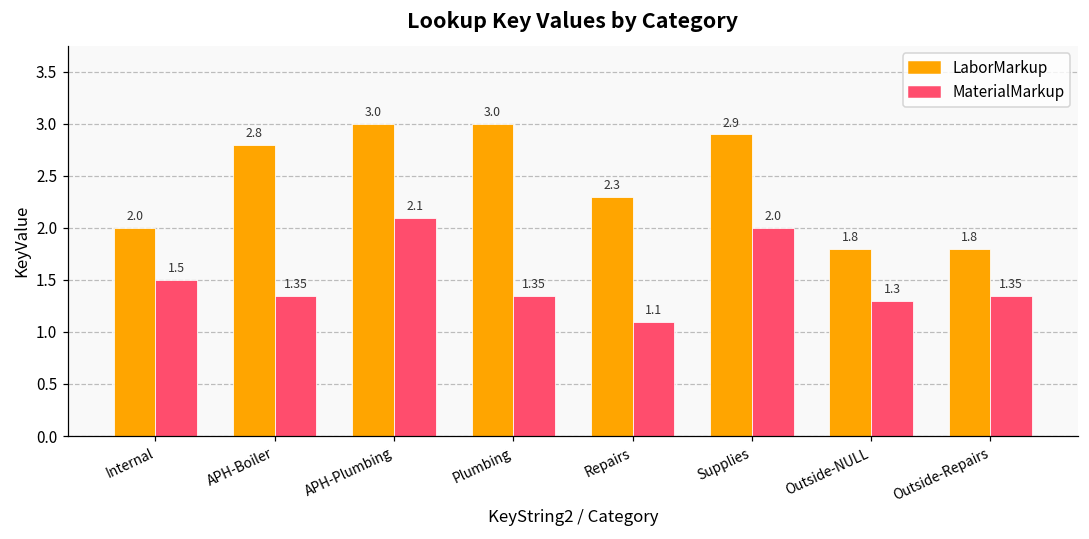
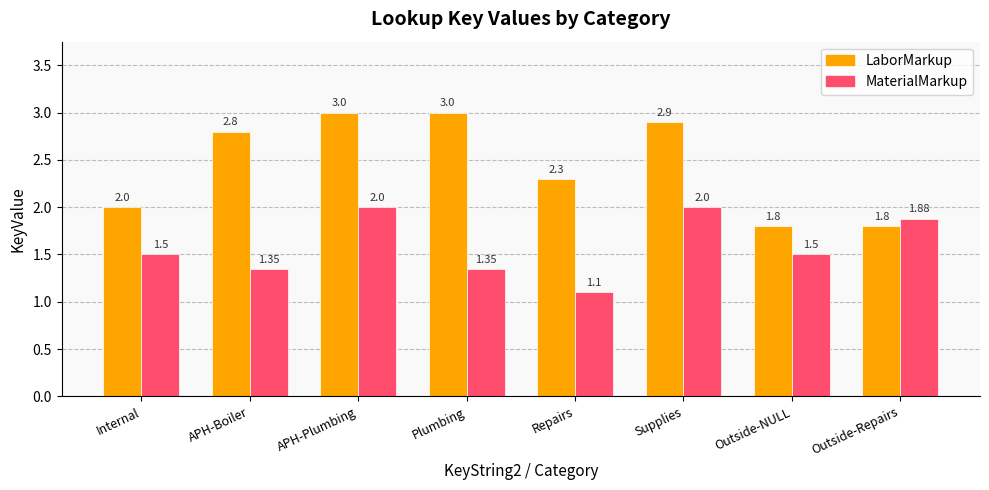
MaterialMarkup, APH-Plumbing: 2.1 -> 2.0
MaterialMarkup, Outside-NULL: 1.3 -> 1.5
MaterialMarkup, Outside-Repairs: 1.35 -> 1.88
